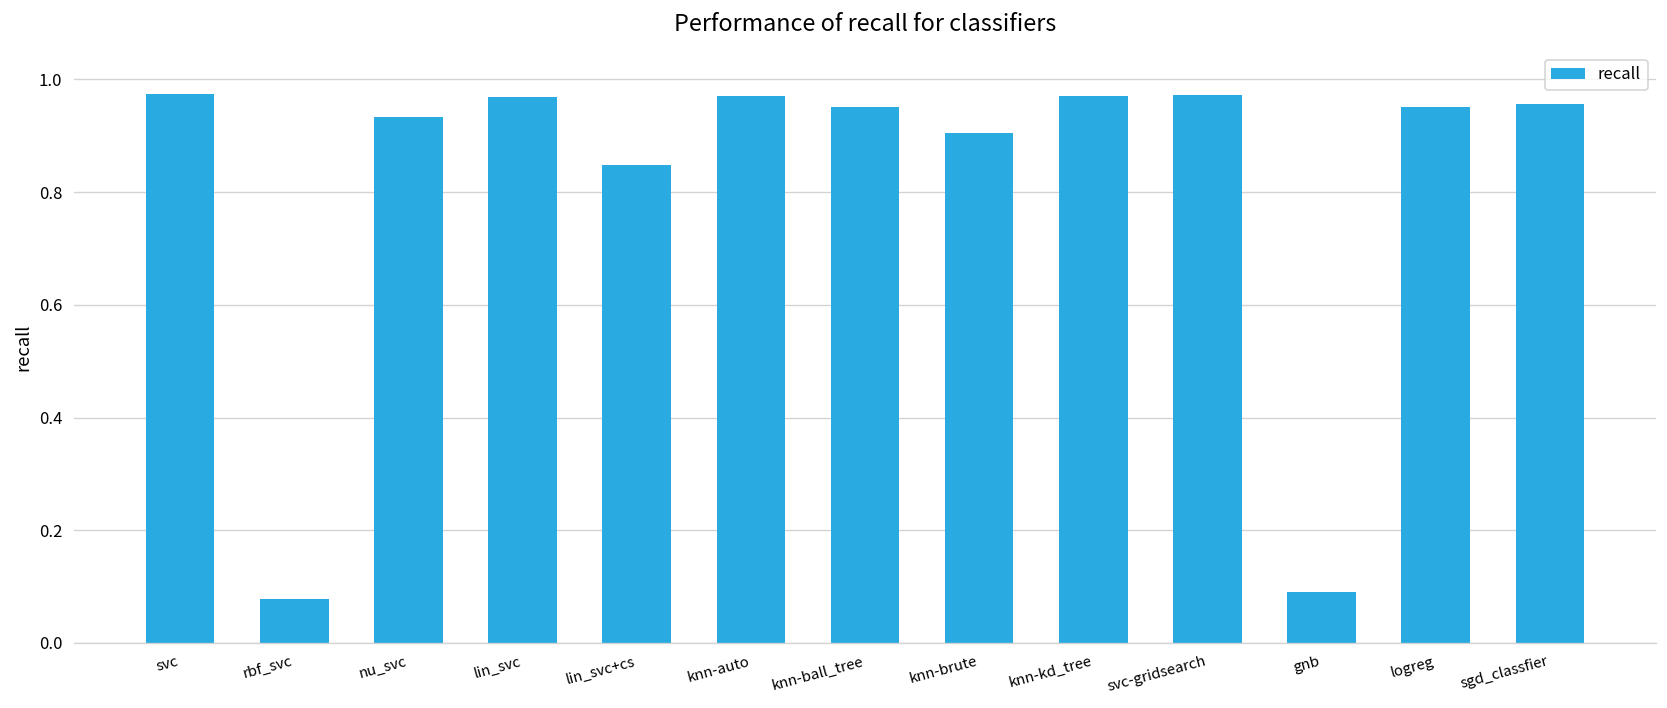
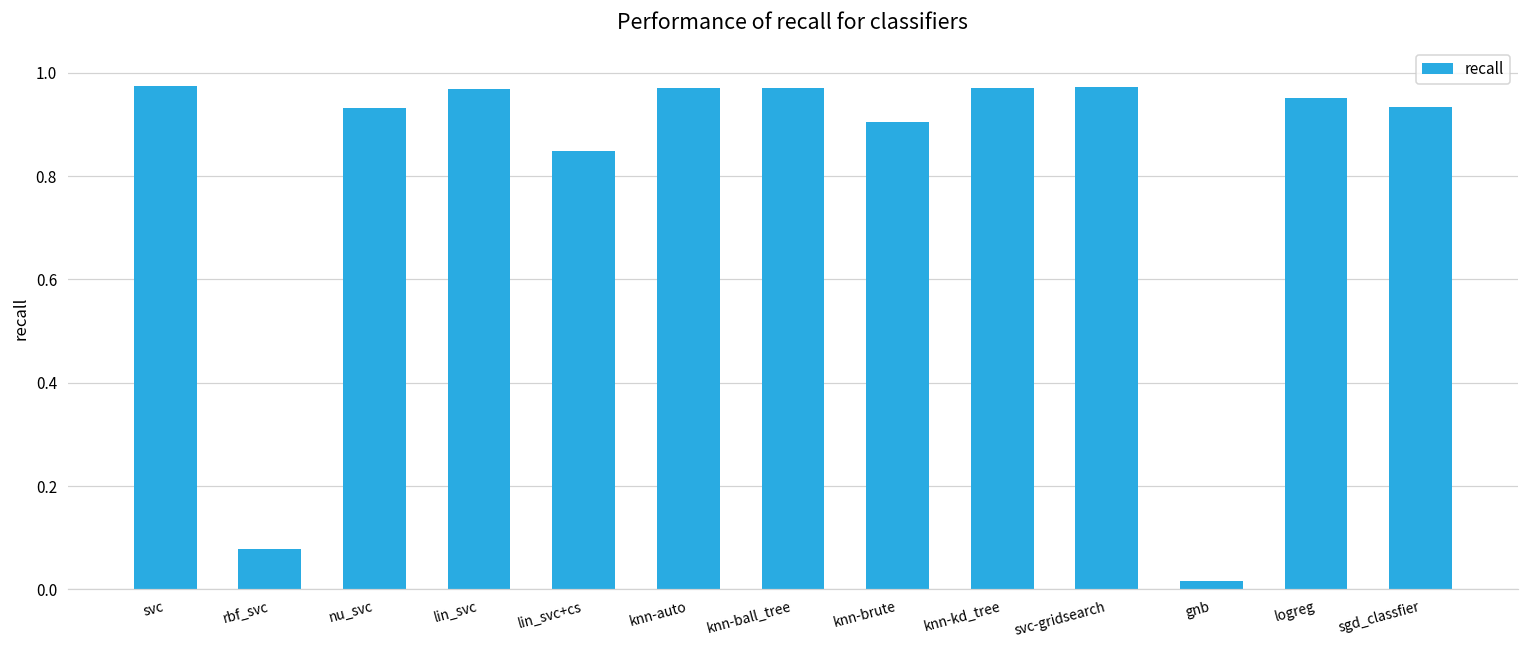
knn-ball_tree: 0.95 -> 0.97
gnb: 0.09 -> 0.02
sgd_classfier: 0.96 -> 0.93
